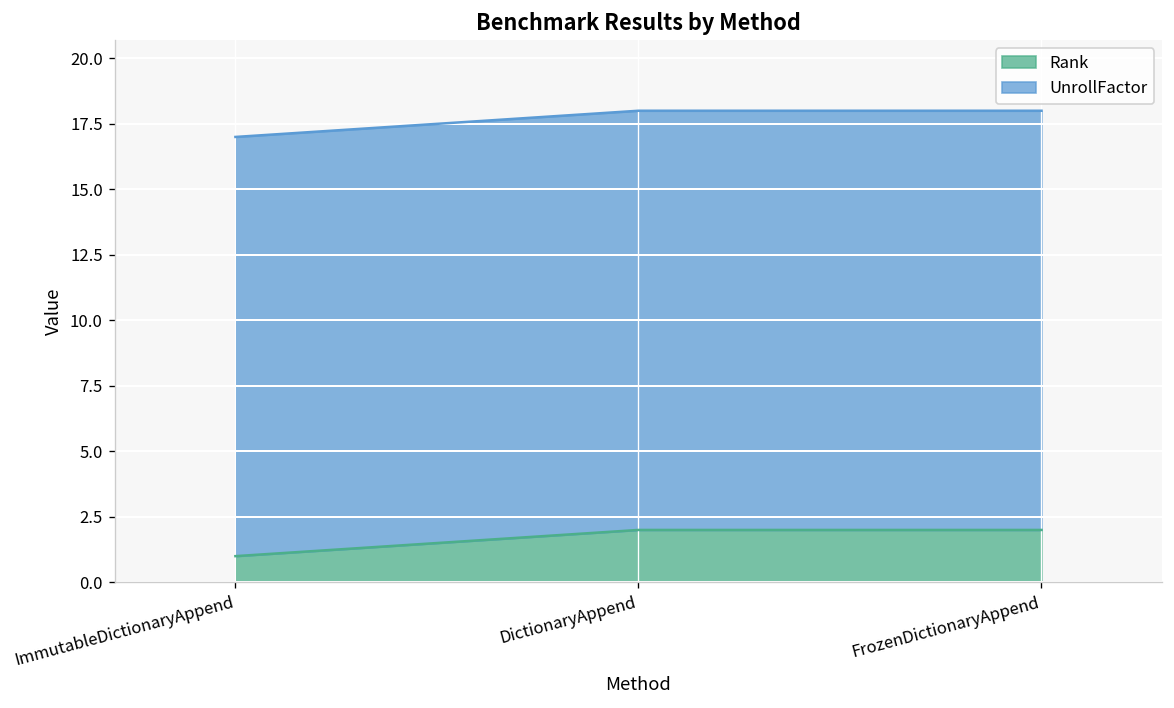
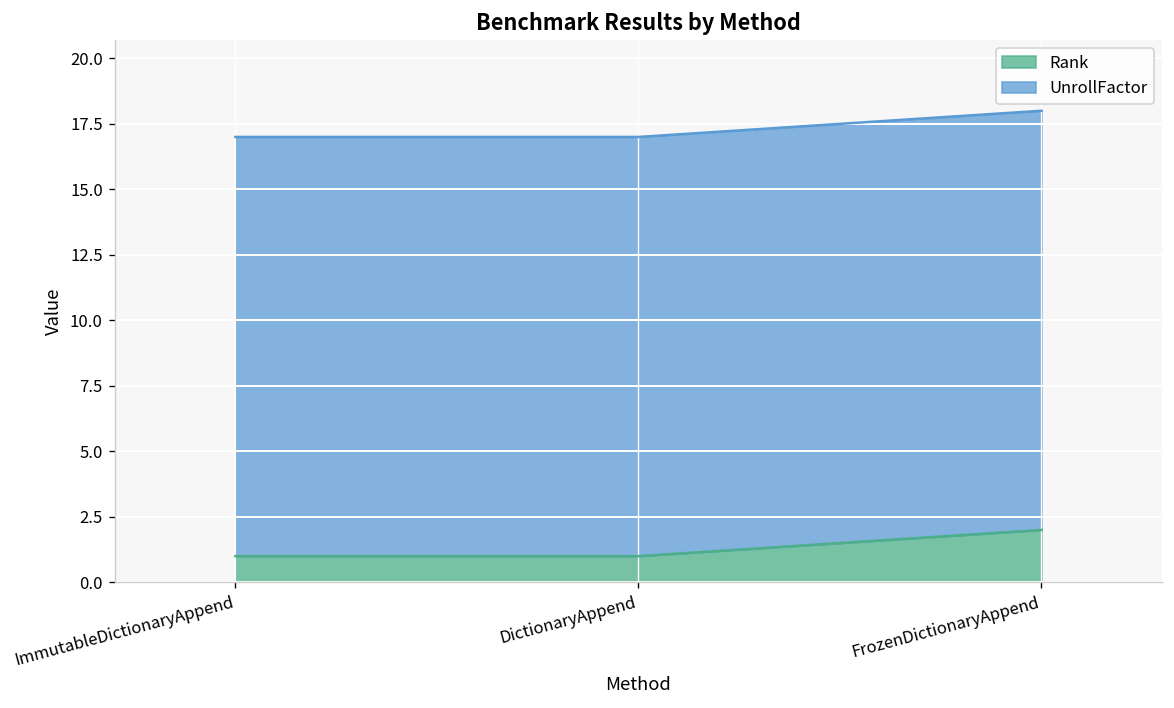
Rank, DictionaryAppend: 2 -> 1
